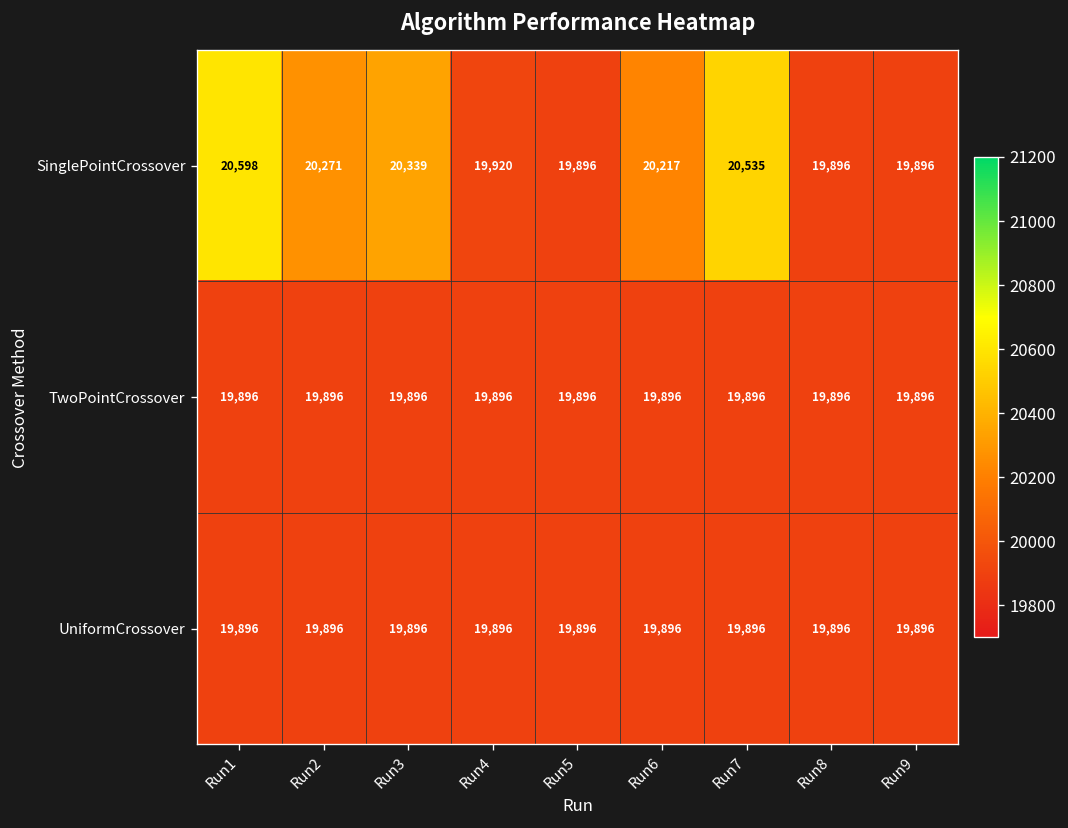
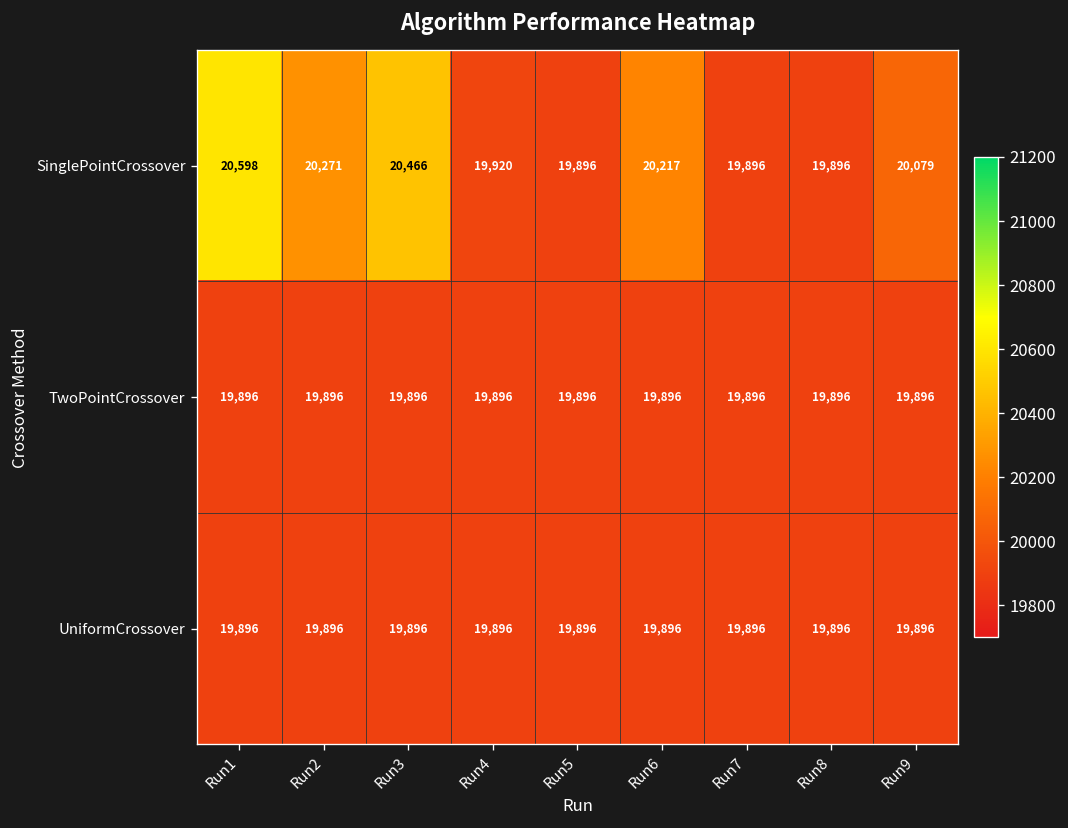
SinglePointCrossover, Run3: 20,339 -> 20,466
SinglePointCrossover, Run7: 20,535 -> 19,896
SinglePointCrossover, Run9: 19,896 -> 20,079
